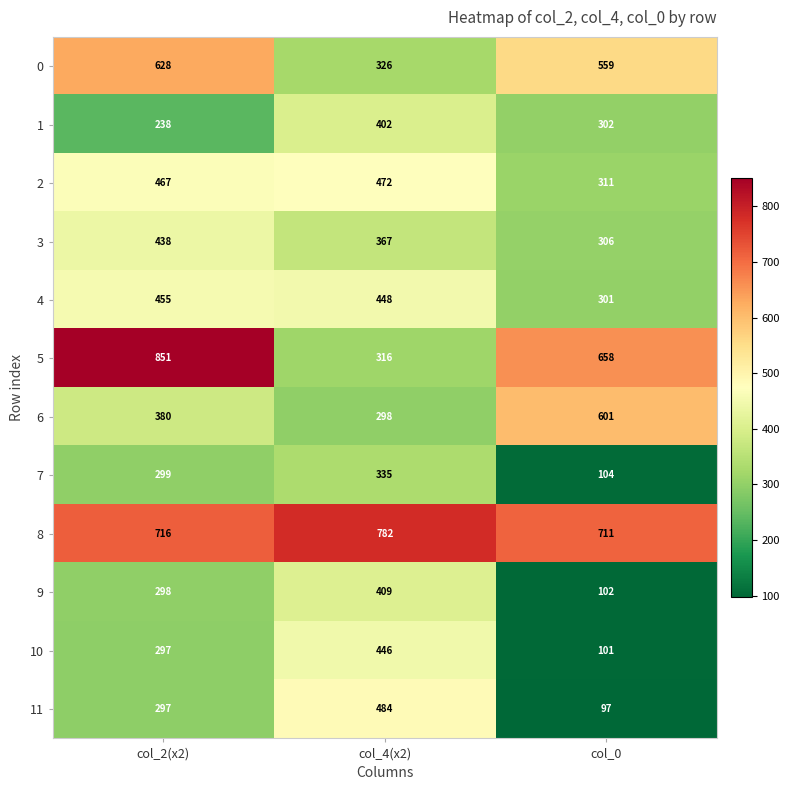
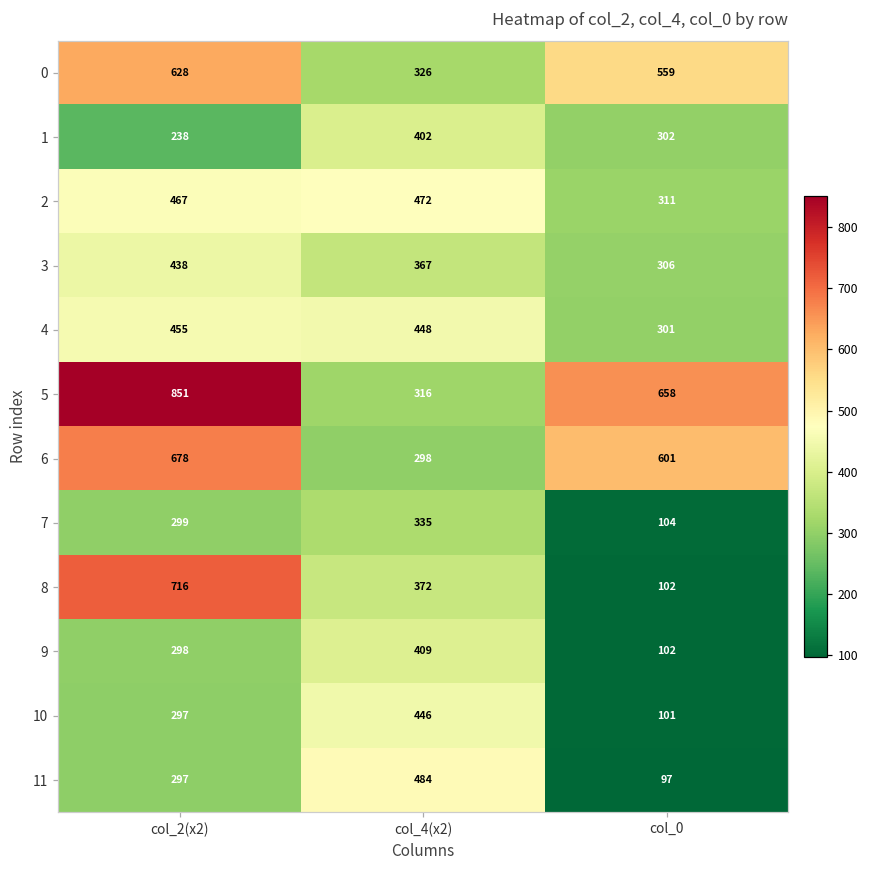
6, col_2(x2): 380 -> 678
8, col_4(x2): 782 -> 372
8, col_0: 711 -> 102
